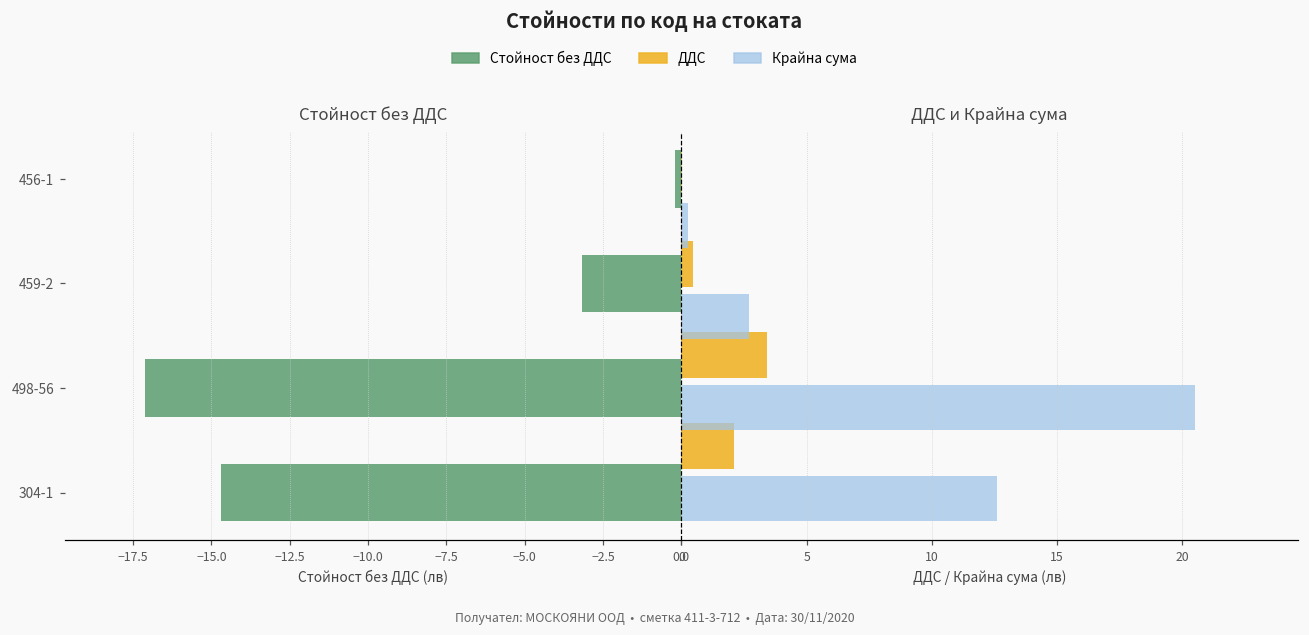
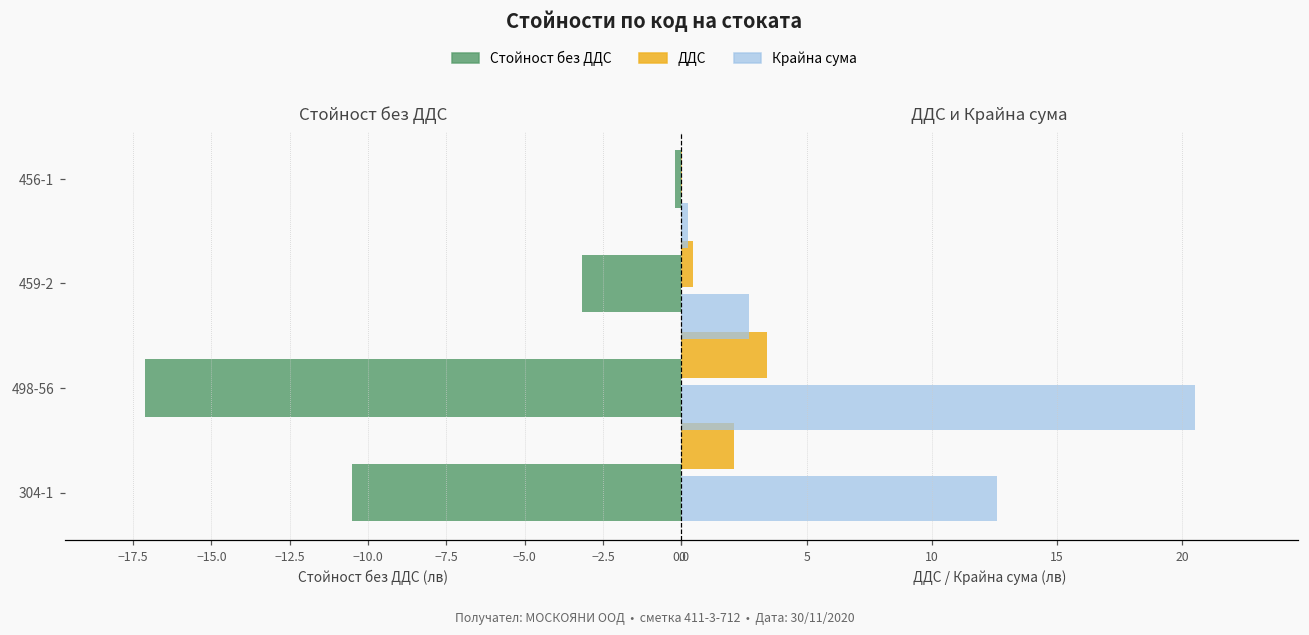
Стойност без ДДС, 304-1: -14.7 -> -10.5
